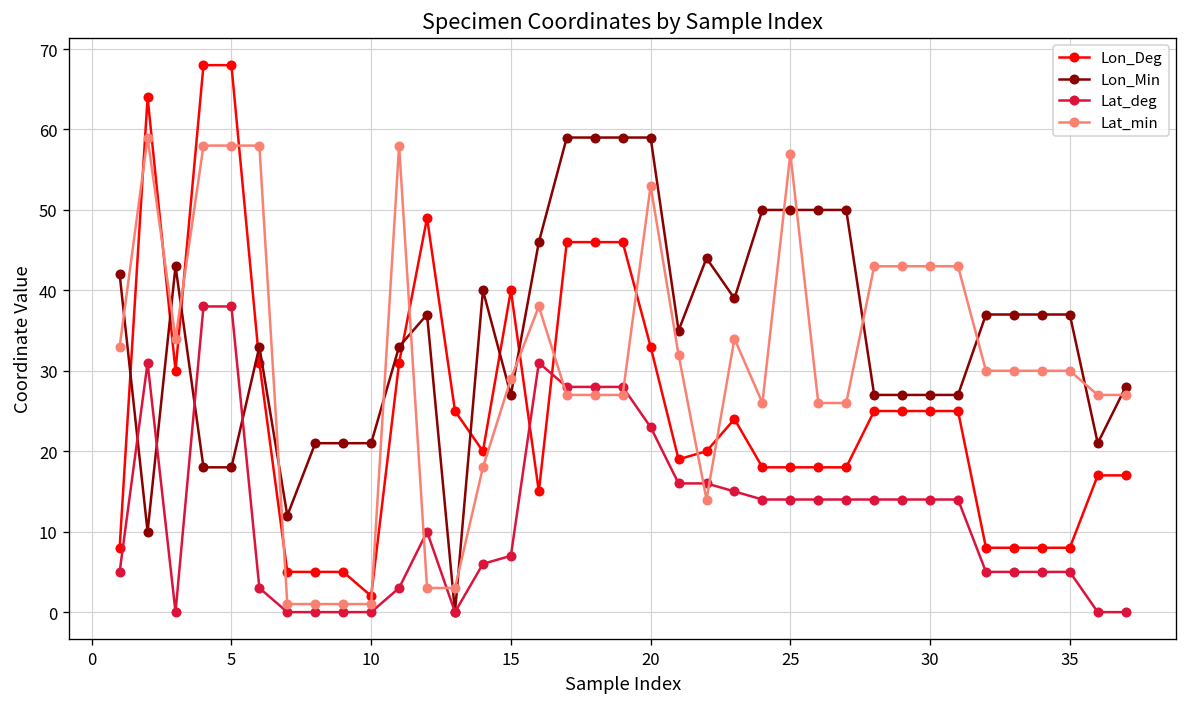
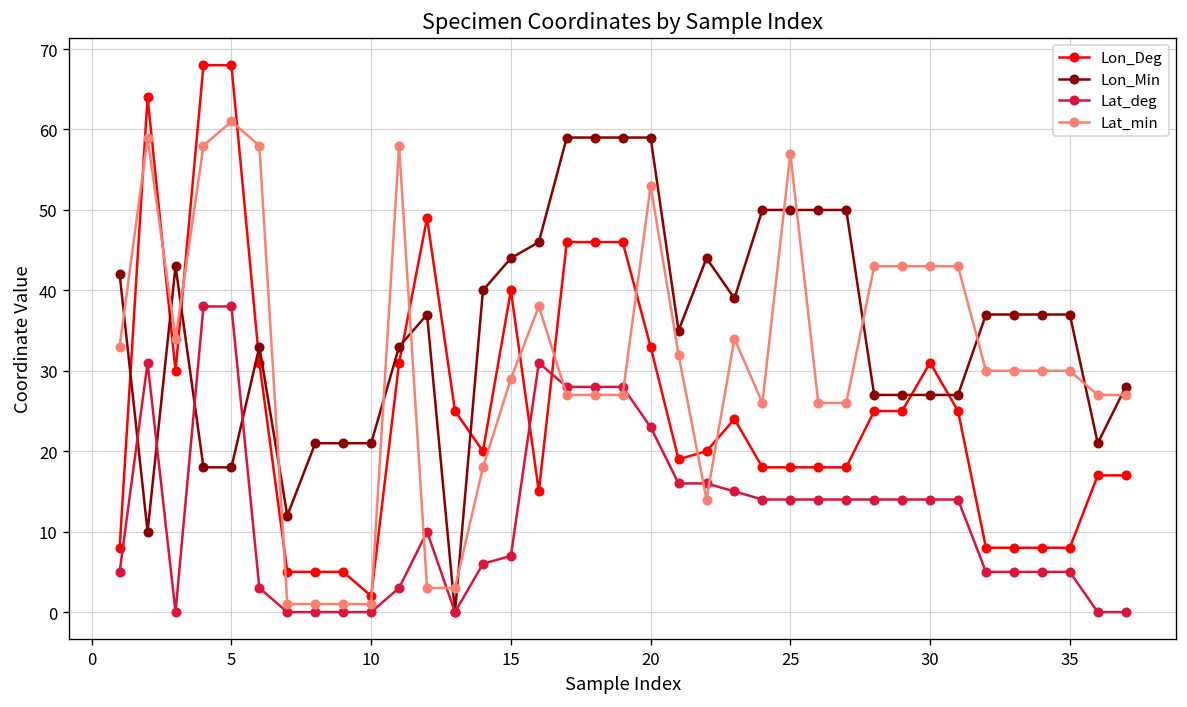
Lat_min, 5: 58 -> 61
Lon_Min, 15: 27 -> 44
Lon_Deg, 30: 25 -> 31
